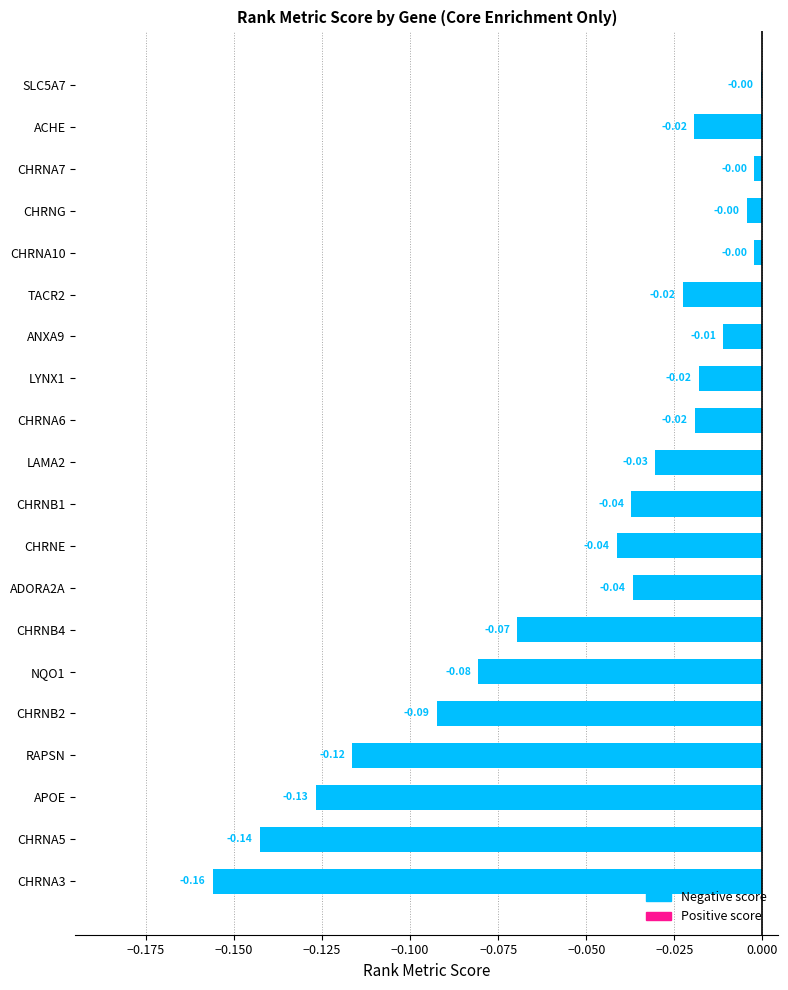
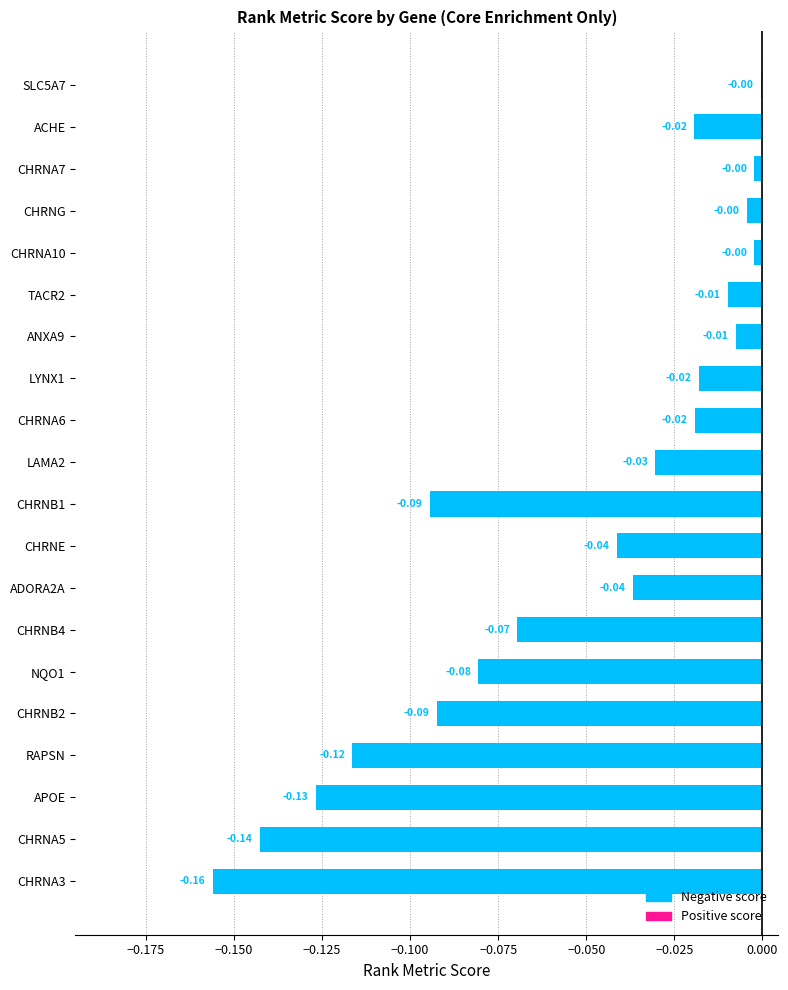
TACR2: -0.02 -> -0.01
ANXA9: -0.011 -> -0.008
CHRNB1: -0.04 -> -0.09
